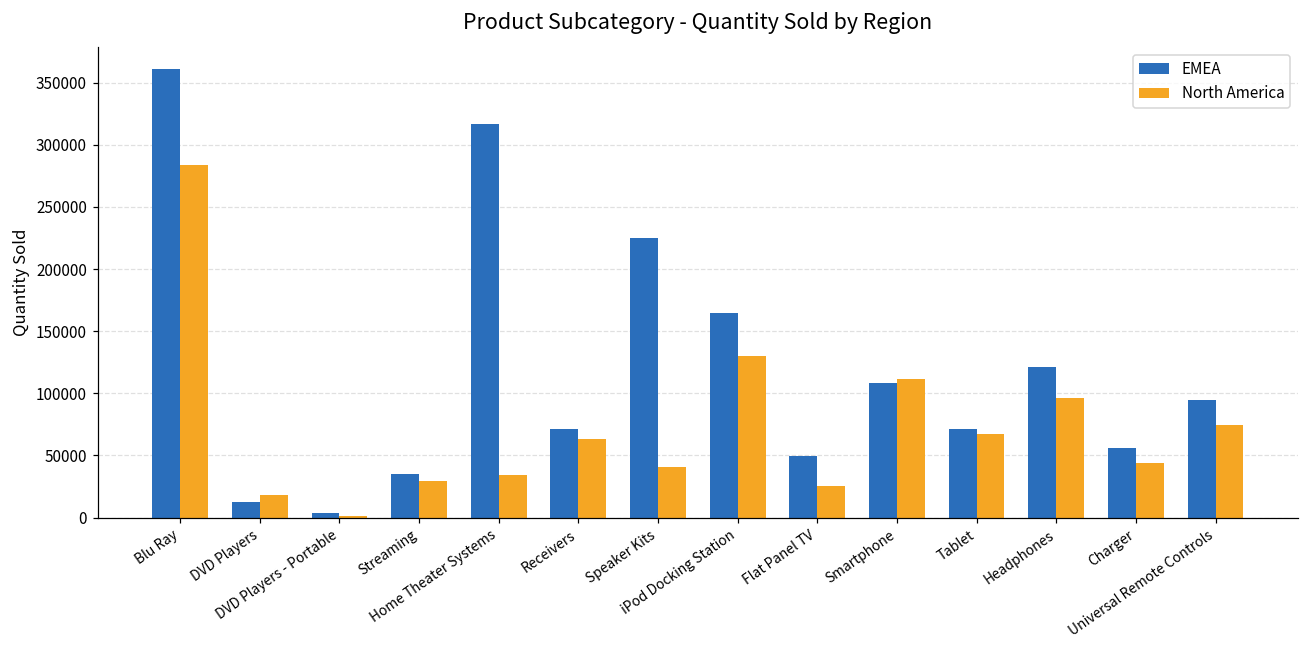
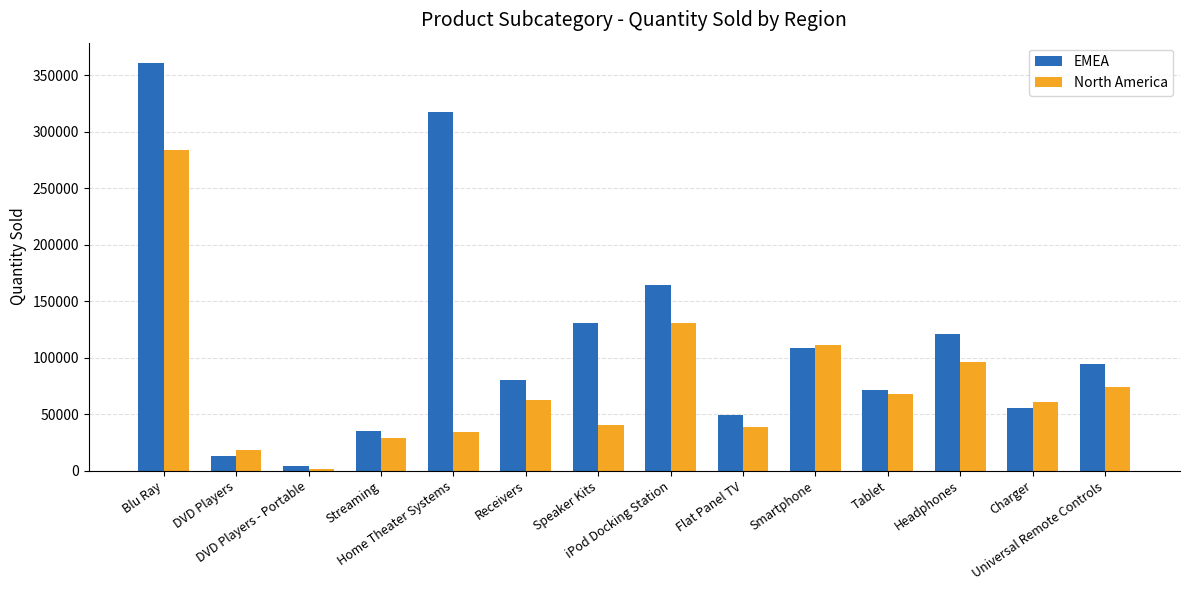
EMEA, Receivers: 71000 -> 80000
EMEA, Speaker Kits: 225000 -> 130000
North America, Flat Panel TV: 26000 -> 39000
North America, Charger: 44000 -> 61000
